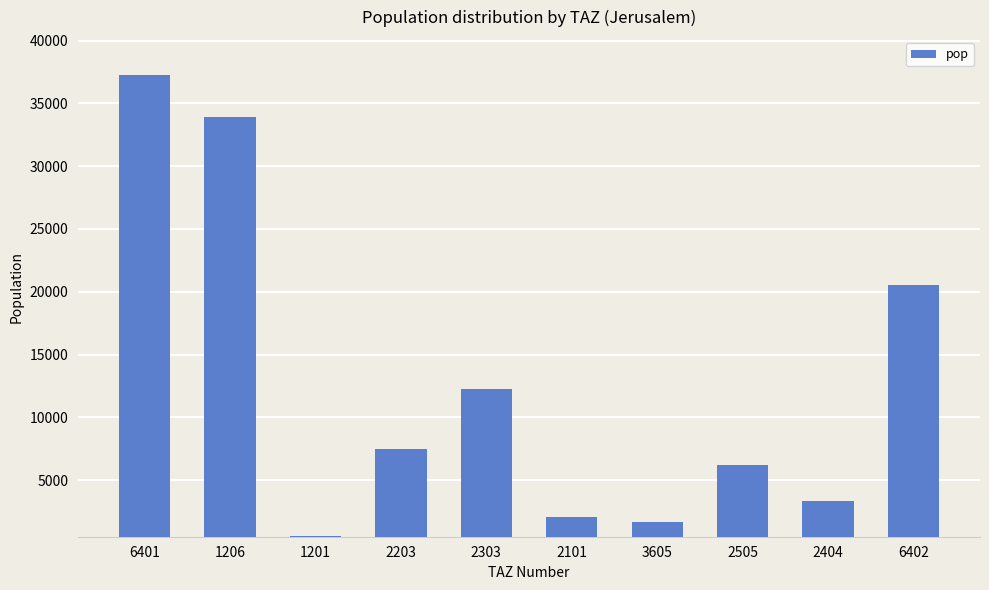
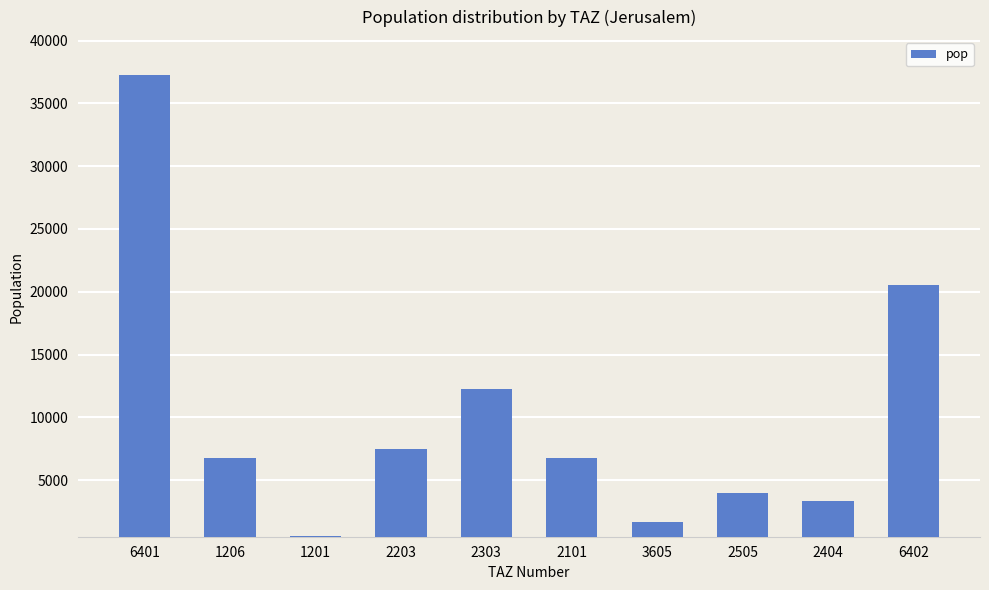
1206: 33900 -> 6800
2101: 2100 -> 6800
2505: 6200 -> 4000
